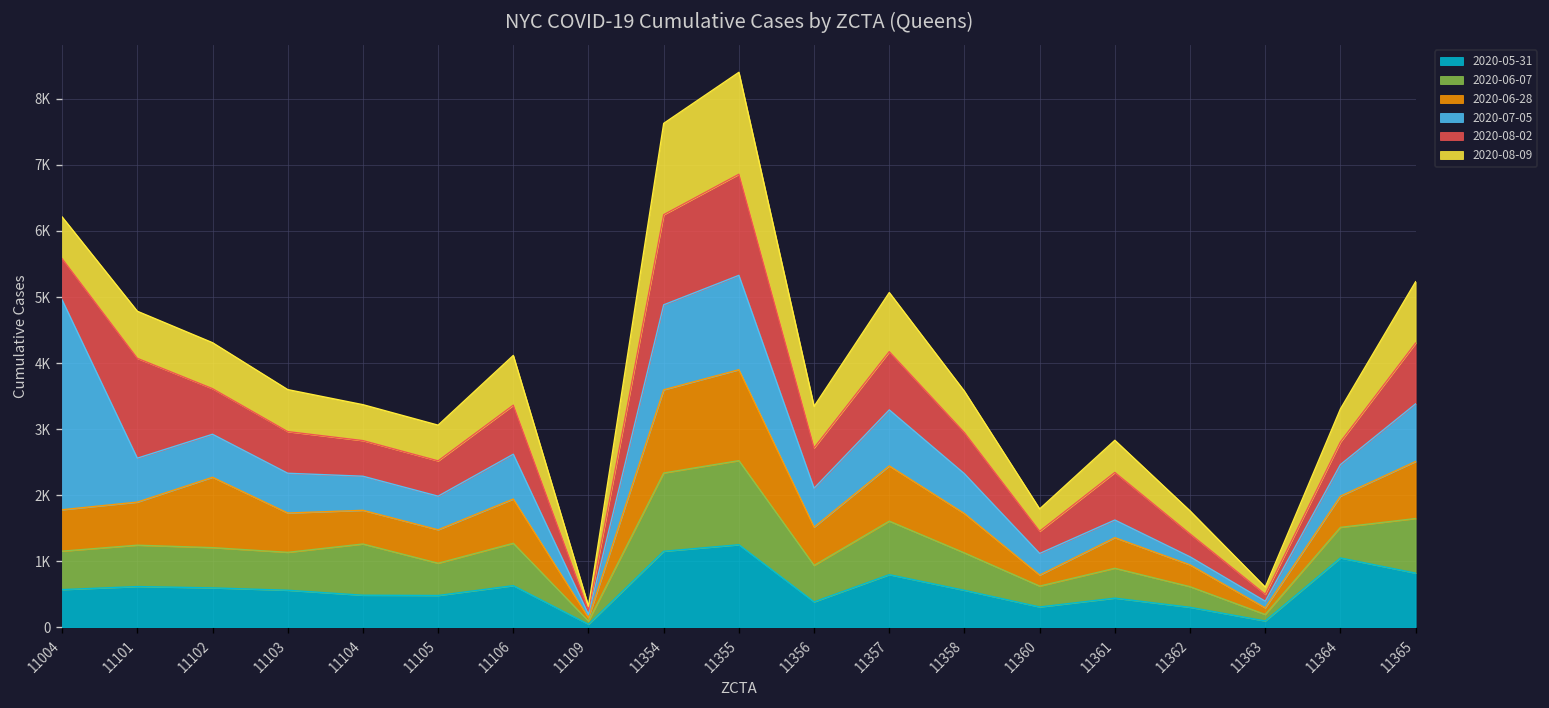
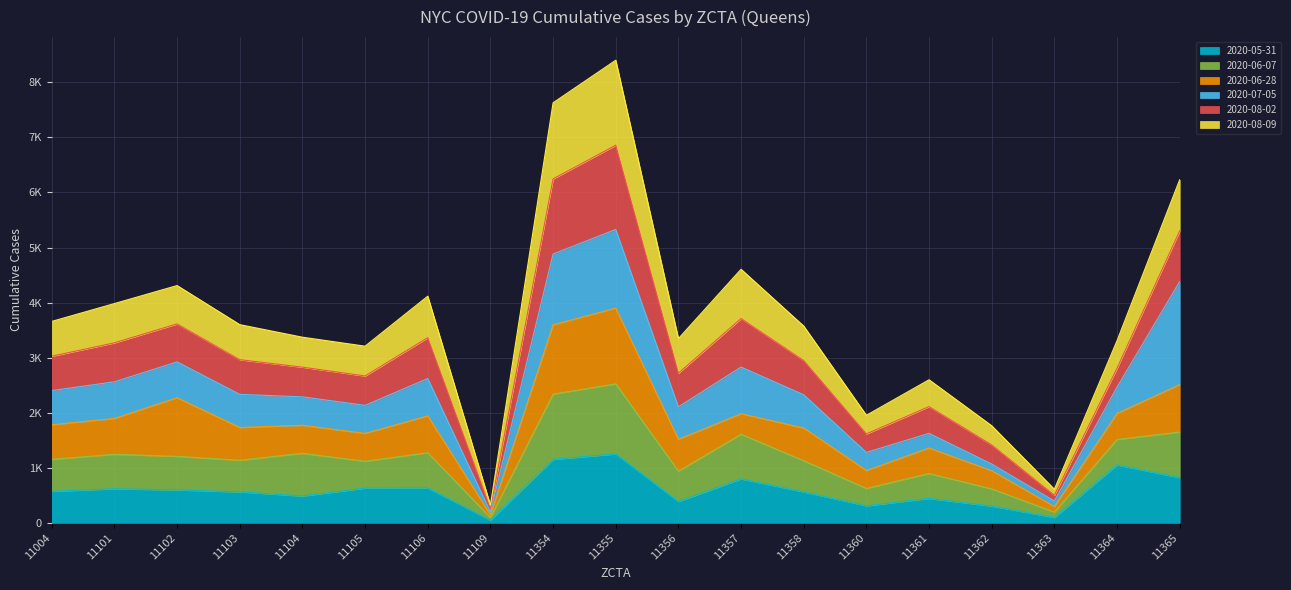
2020-07-05, 11004: 3200 -> 600
2020-08-02, 11101: 1500 -> 700
2020-05-31, 11105: 500 -> 600
2020-06-28, 11357: 800 -> 400
2020-06-28, 11360: 200 -> 300
2020-08-02, 11361: 700 -> 500
2020-07-05, 11365: 900 -> 1900
